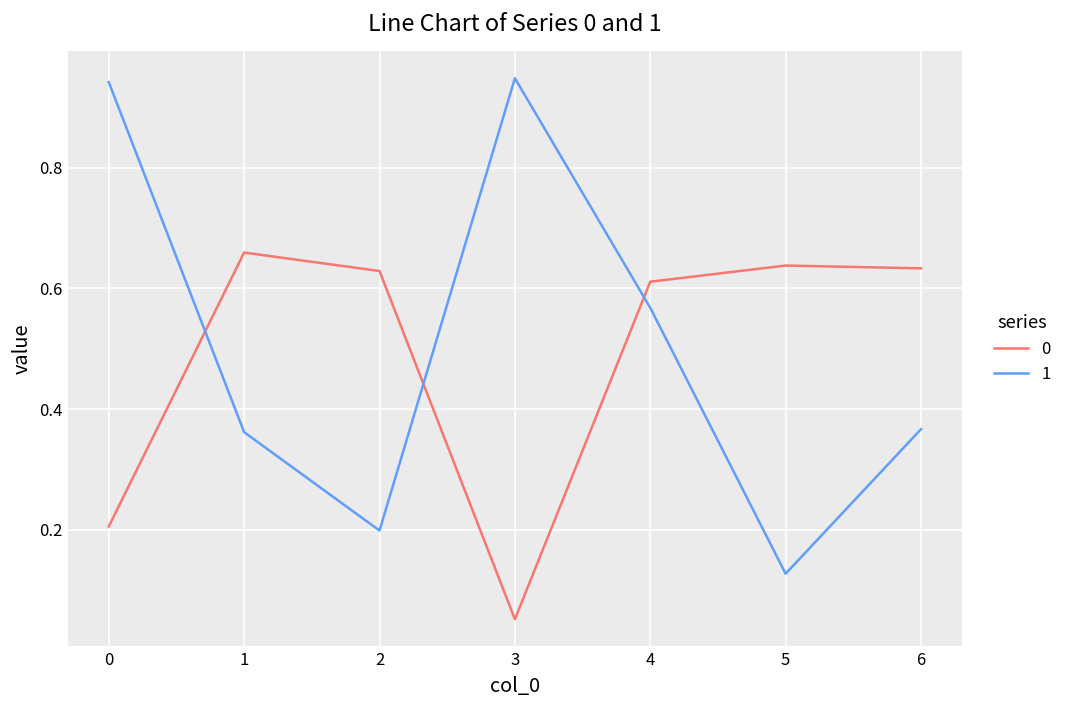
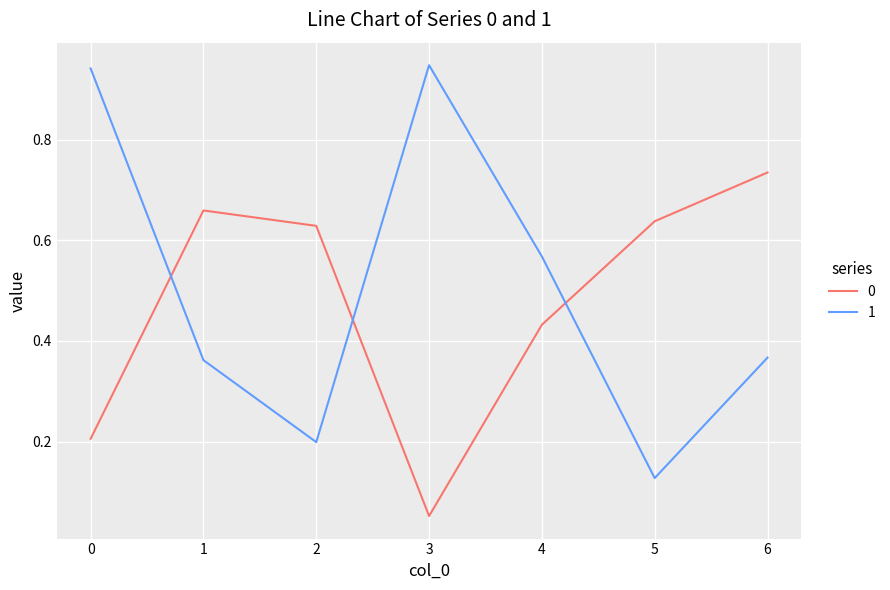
0, 4: 0.61 -> 0.43
0, 6: 0.63 -> 0.73
